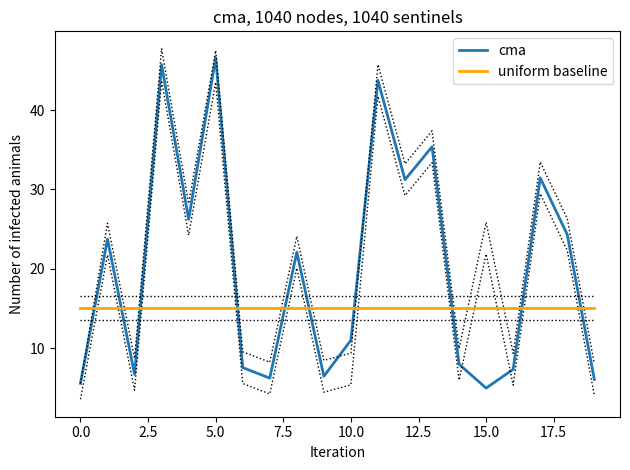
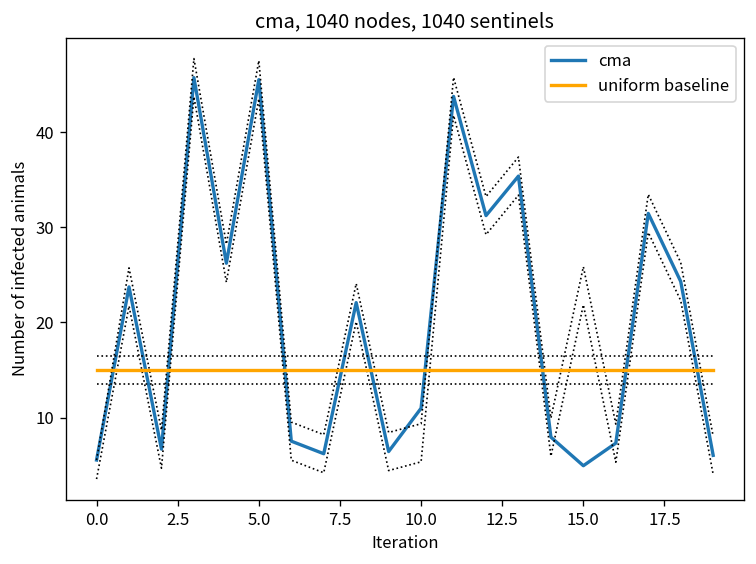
cma, 5.0: 47 -> 46
